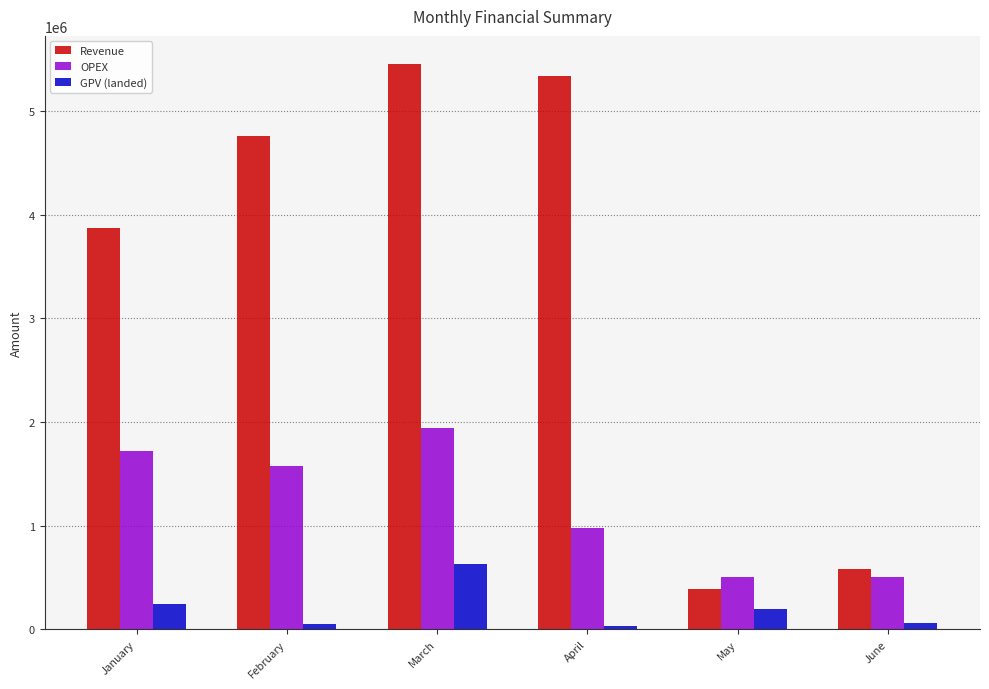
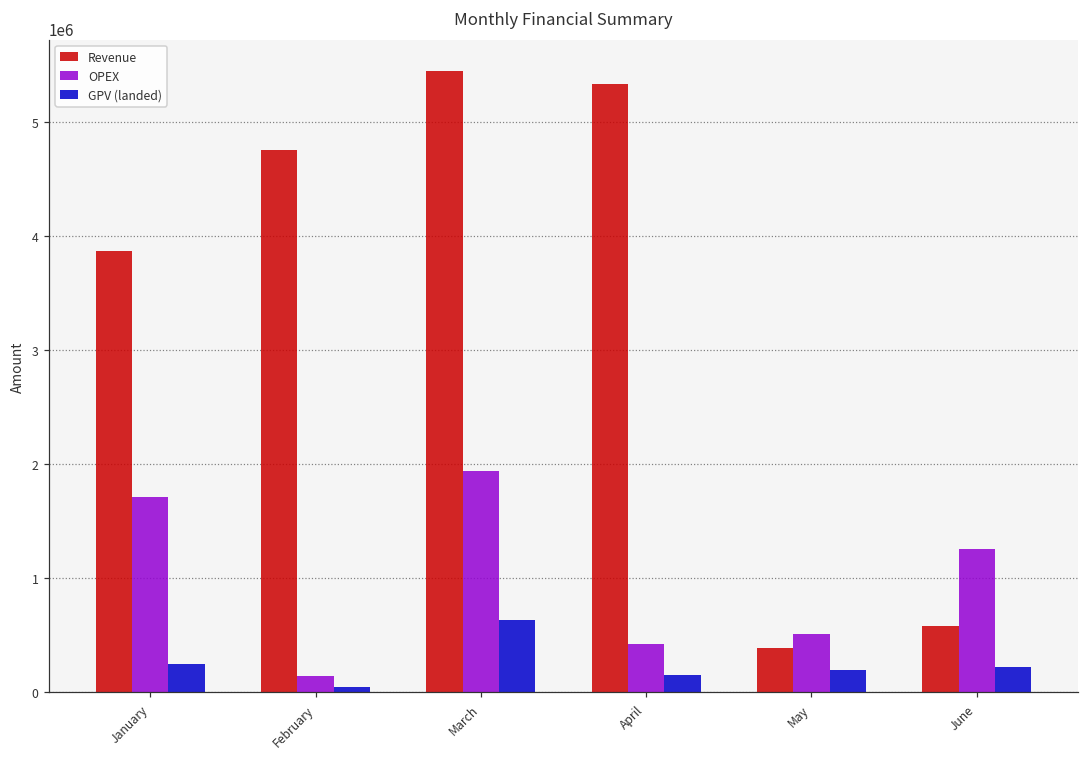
OPEX, February: 1570000 -> 150000
OPEX, April: 980000 -> 430000
GPV (landed), April: 30000 -> 160000
OPEX, June: 510000 -> 1250000
GPV (landed), June: 70000 -> 220000
